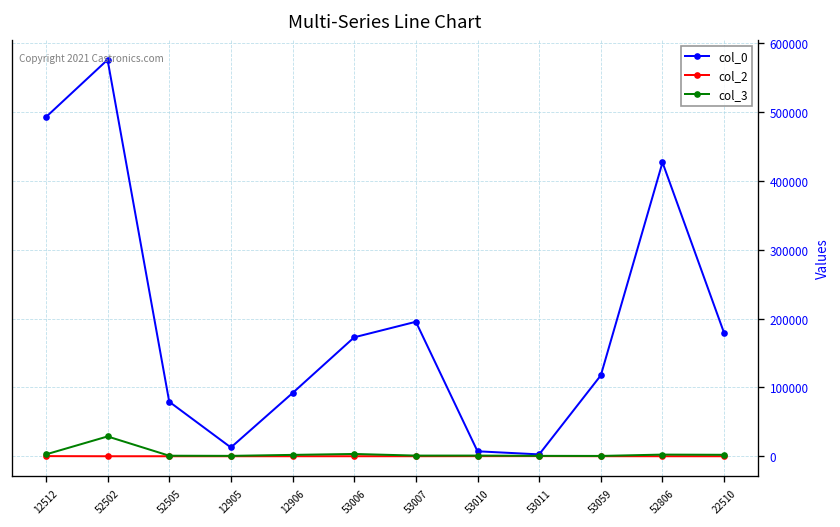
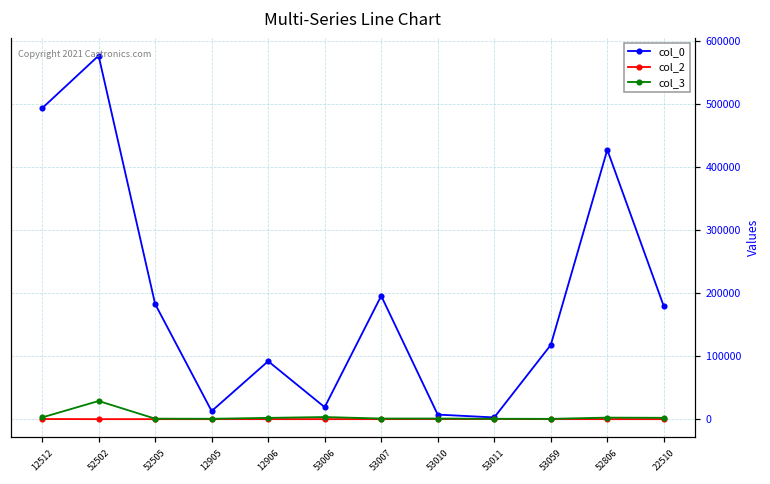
col_0, 52505: 80000 -> 180000
col_0, 53006: 170000 -> 20000
